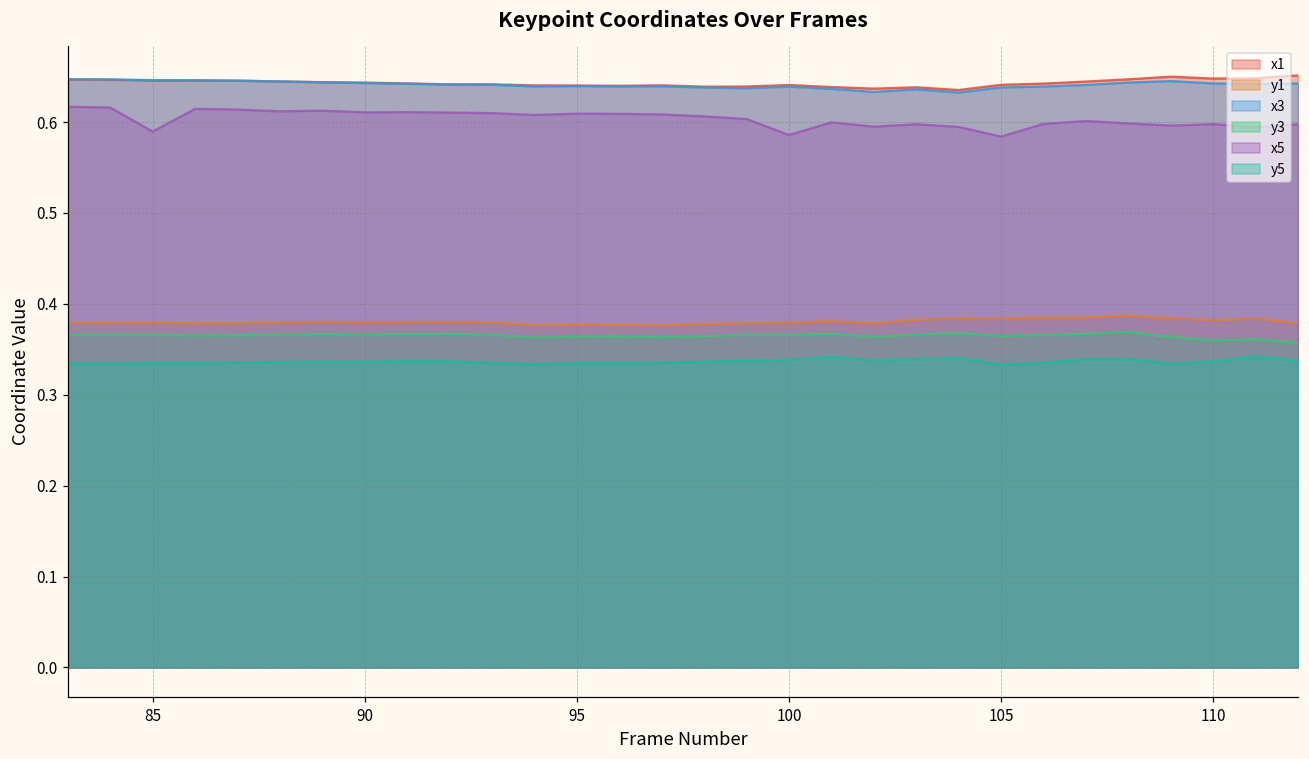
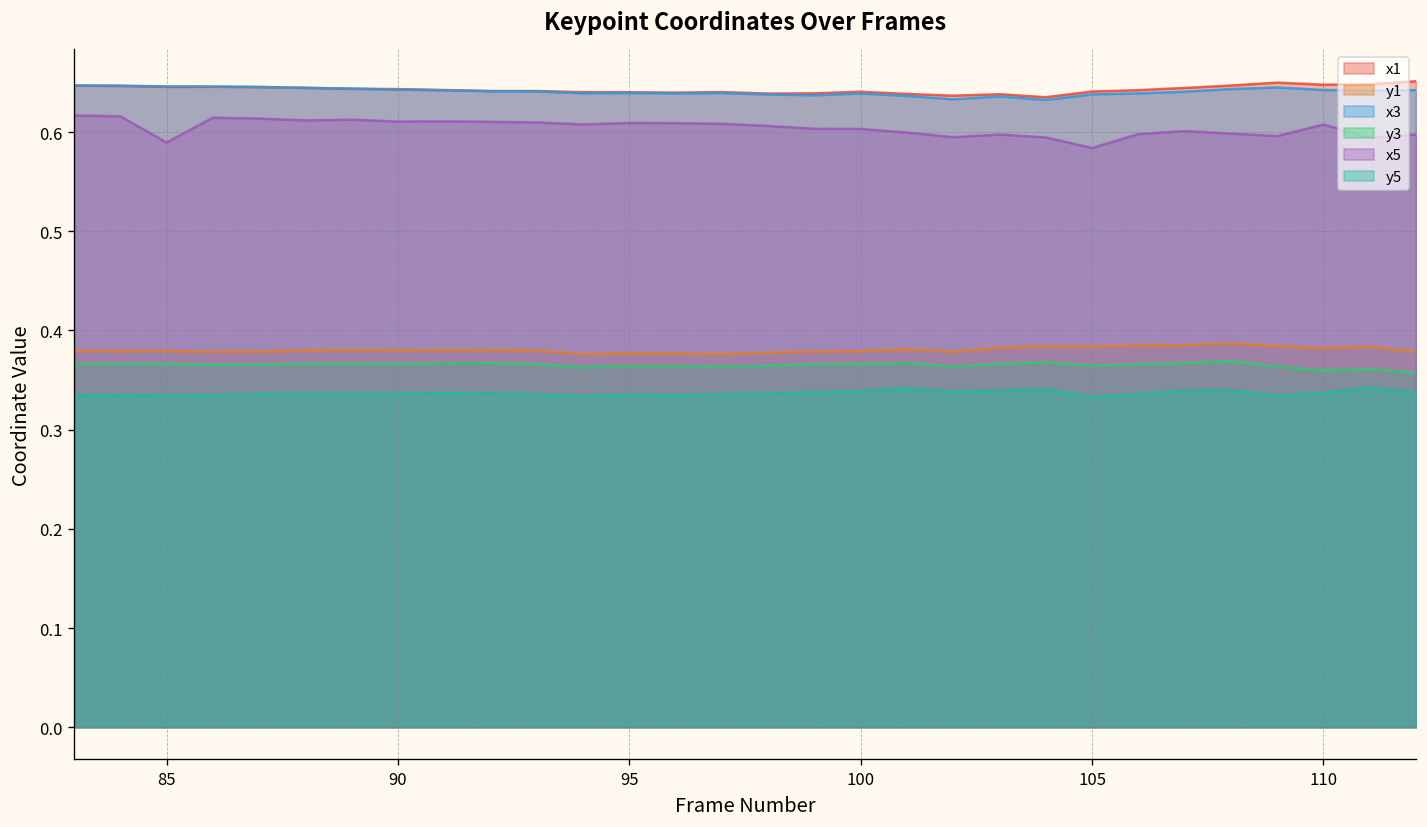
x5, 100: 0.59 -> 0.60
x5, 110: 0.60 -> 0.61
